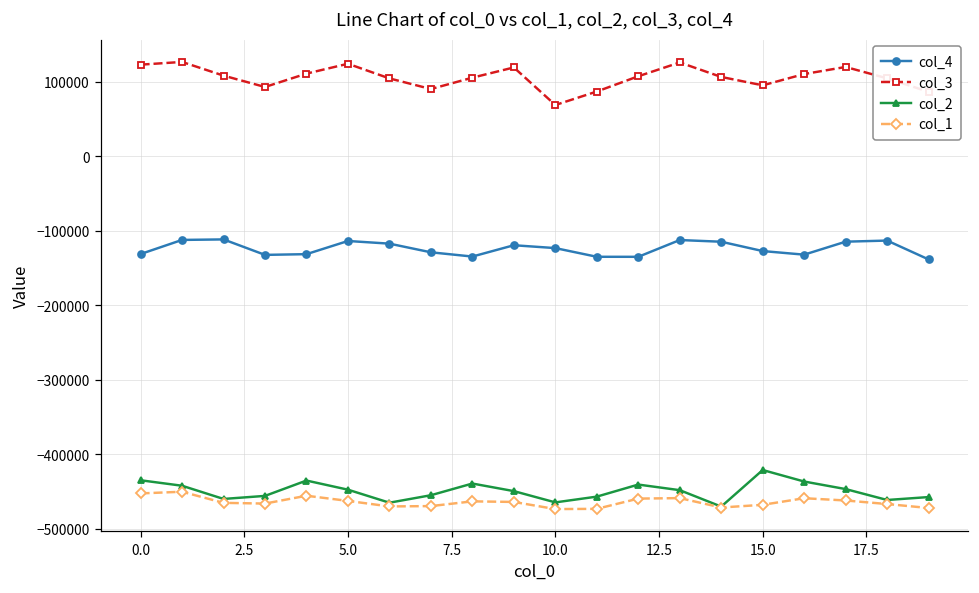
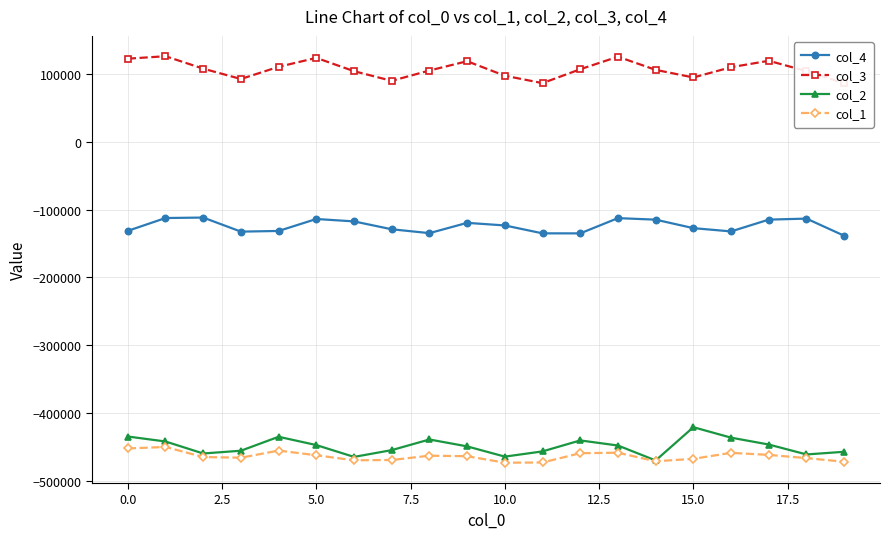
col_3, 10.0: 70000 -> 100000
